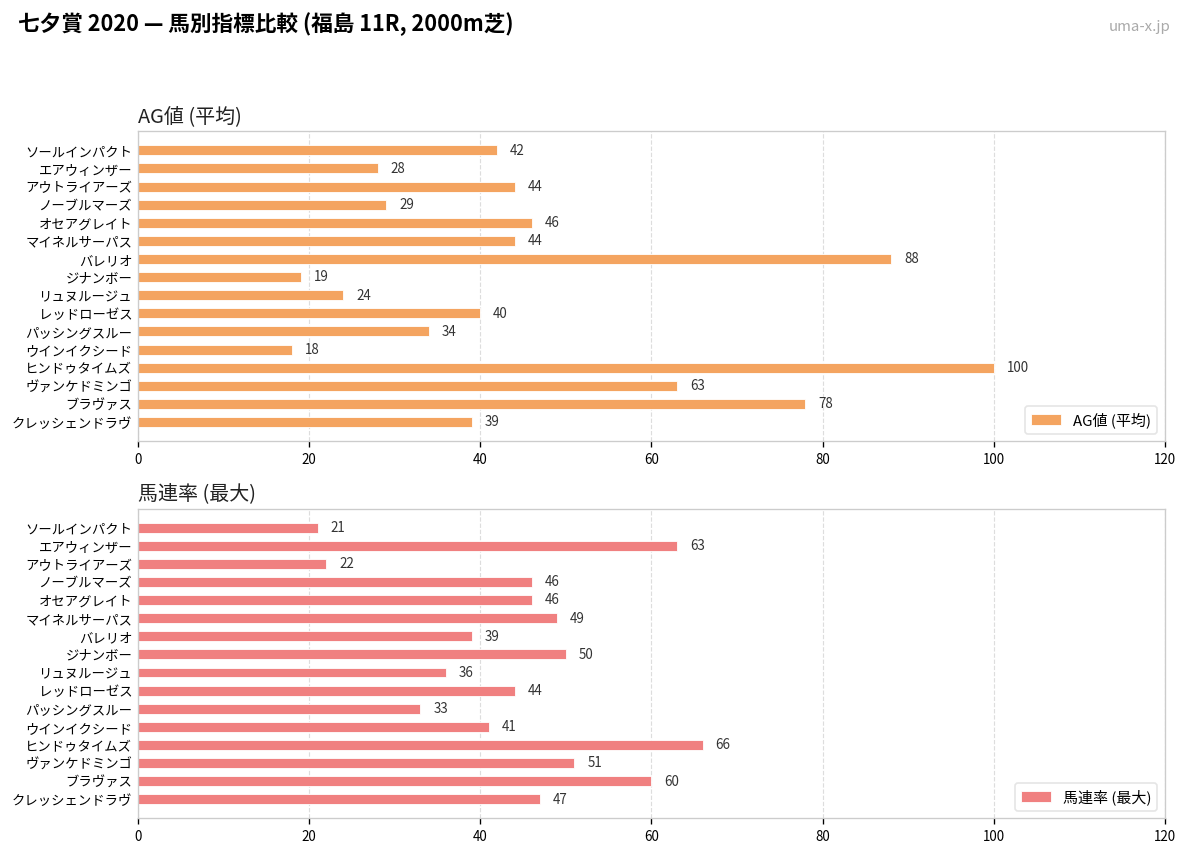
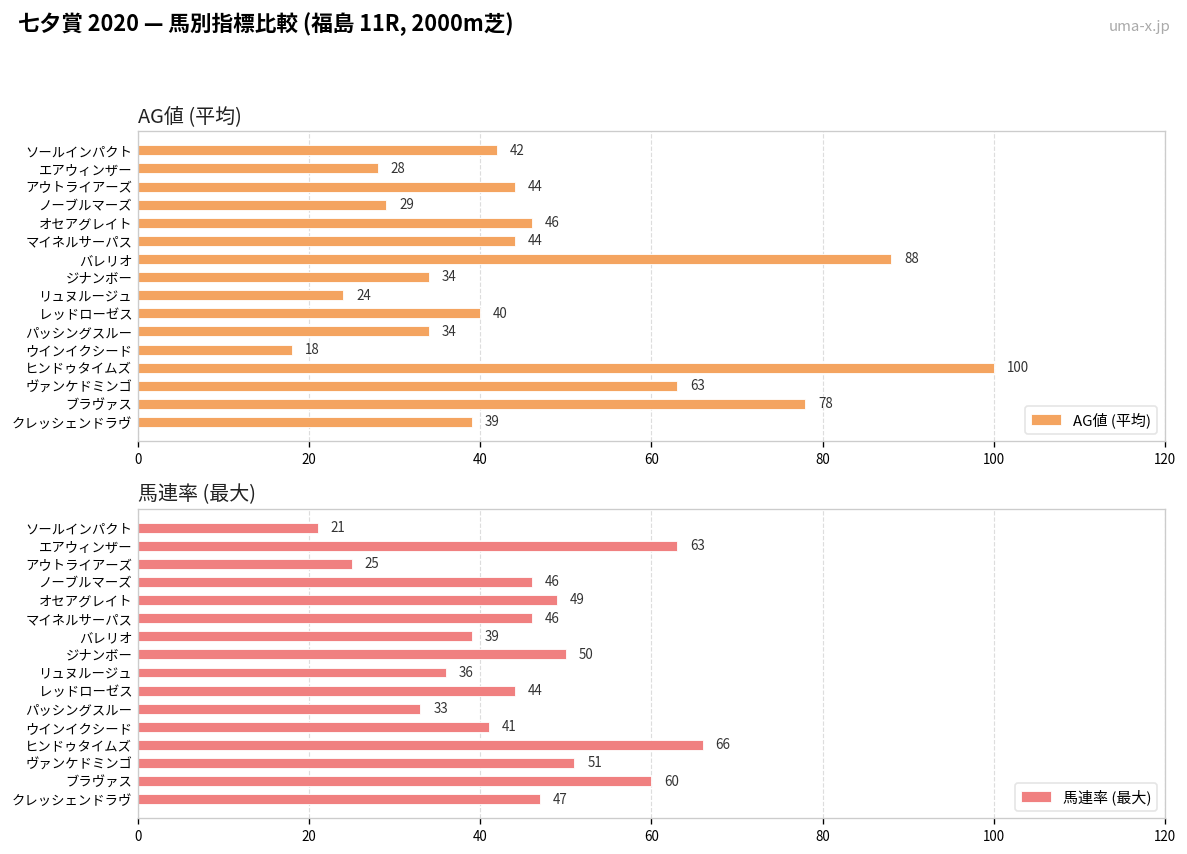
AG値 (平均), ジナンボー: 19 -> 34
馬連率 (最大), アウトライアーズ: 22 -> 25
馬連率 (最大), オセアグレイト: 46 -> 49
馬連率 (最大), マイネルサーパス: 49 -> 46
